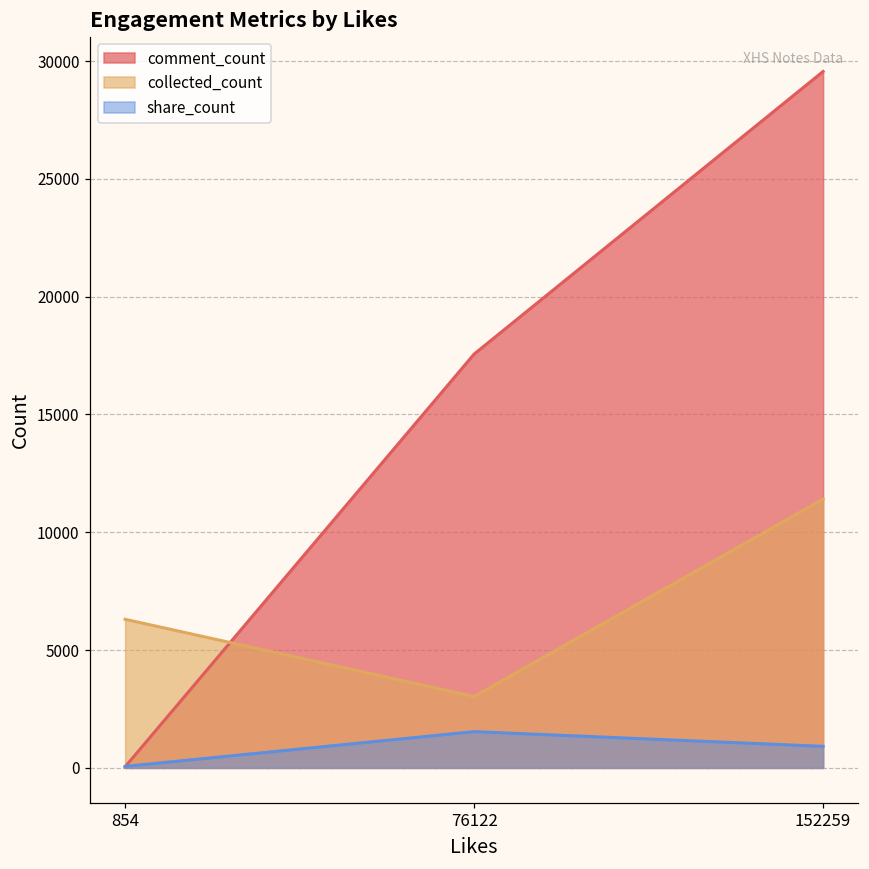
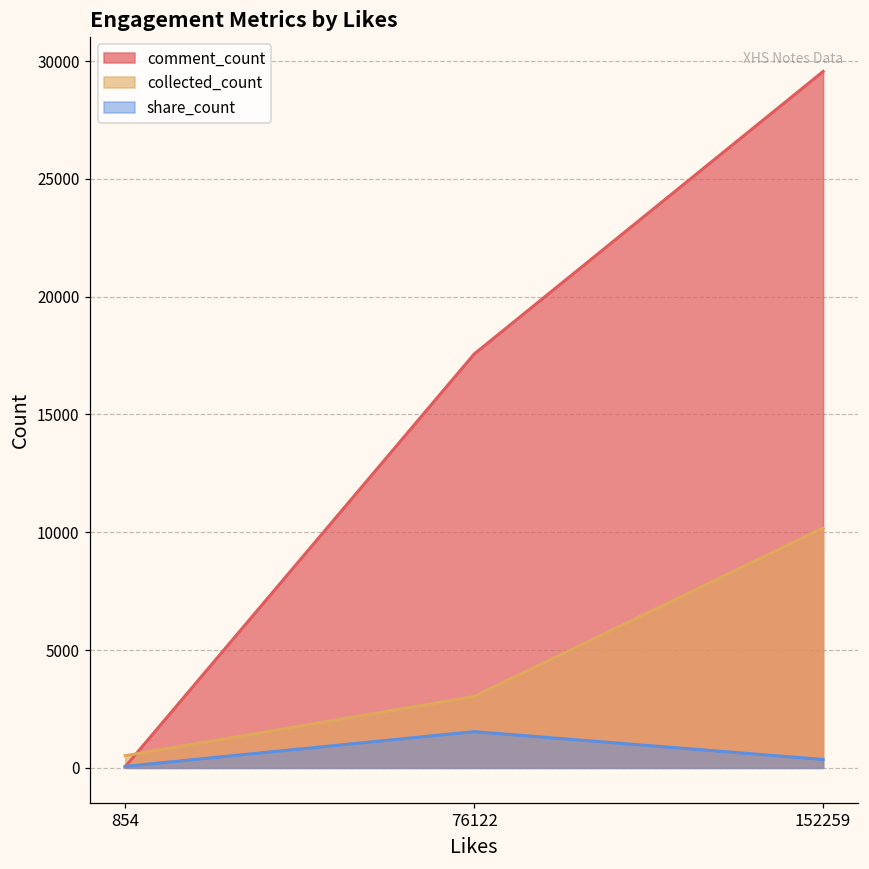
collected_count, 854: 6300 -> 500
collected_count, 152259: 11400 -> 10200
share_count, 152259: 900 -> 400
